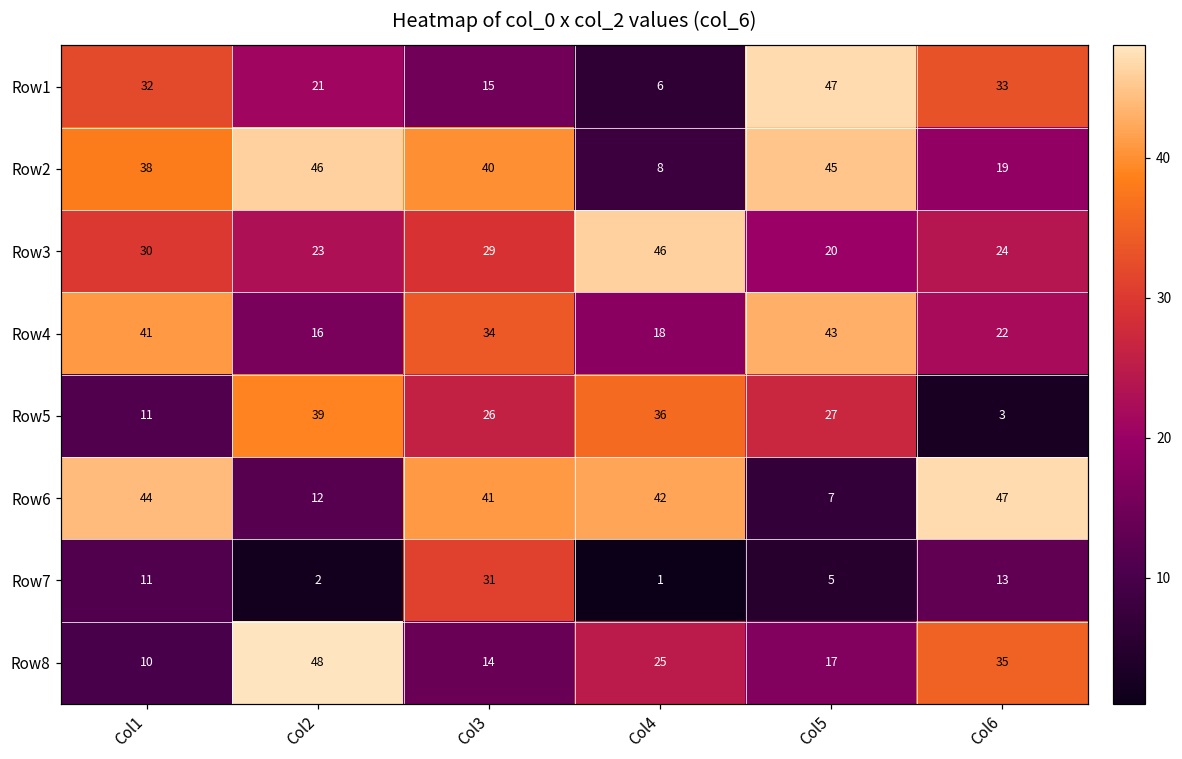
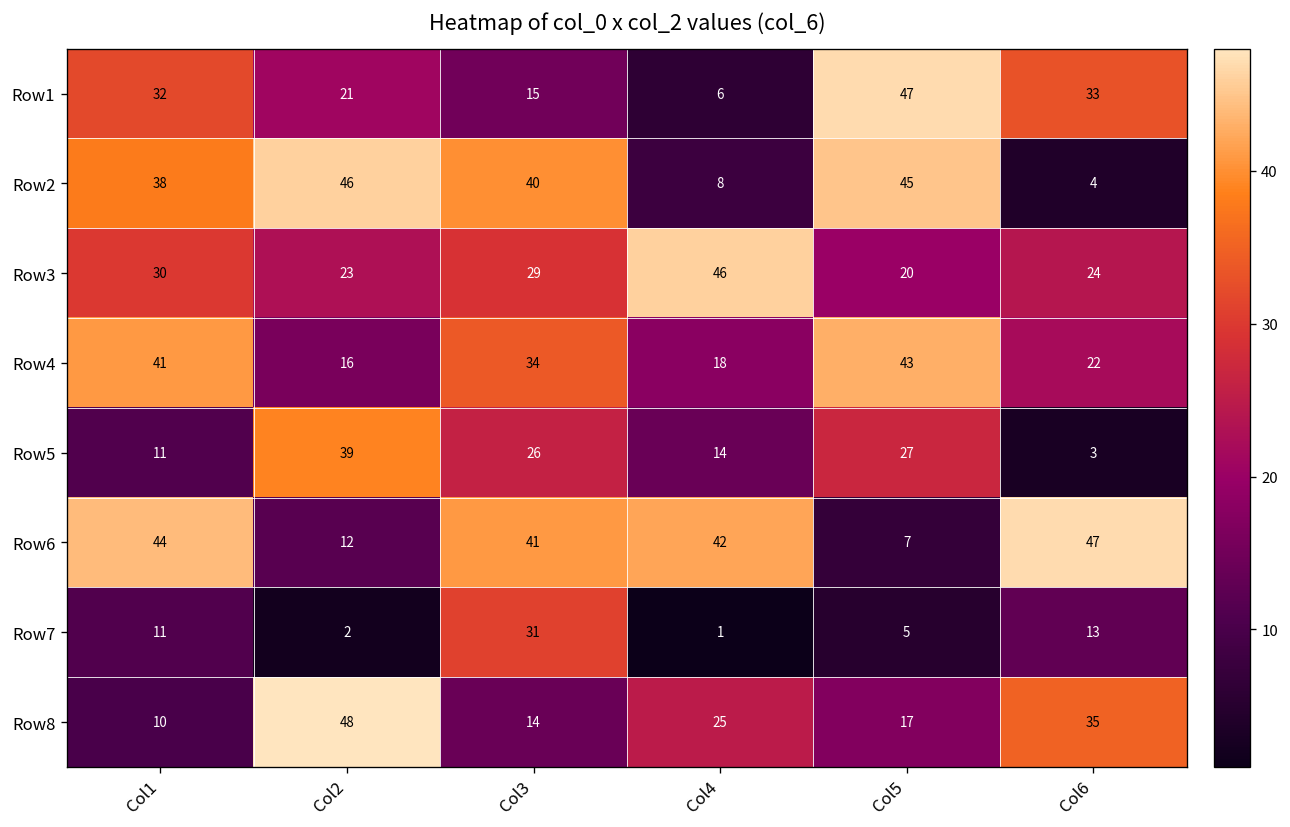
Row2, Col6: 19 -> 4
Row5, Col4: 36 -> 14
